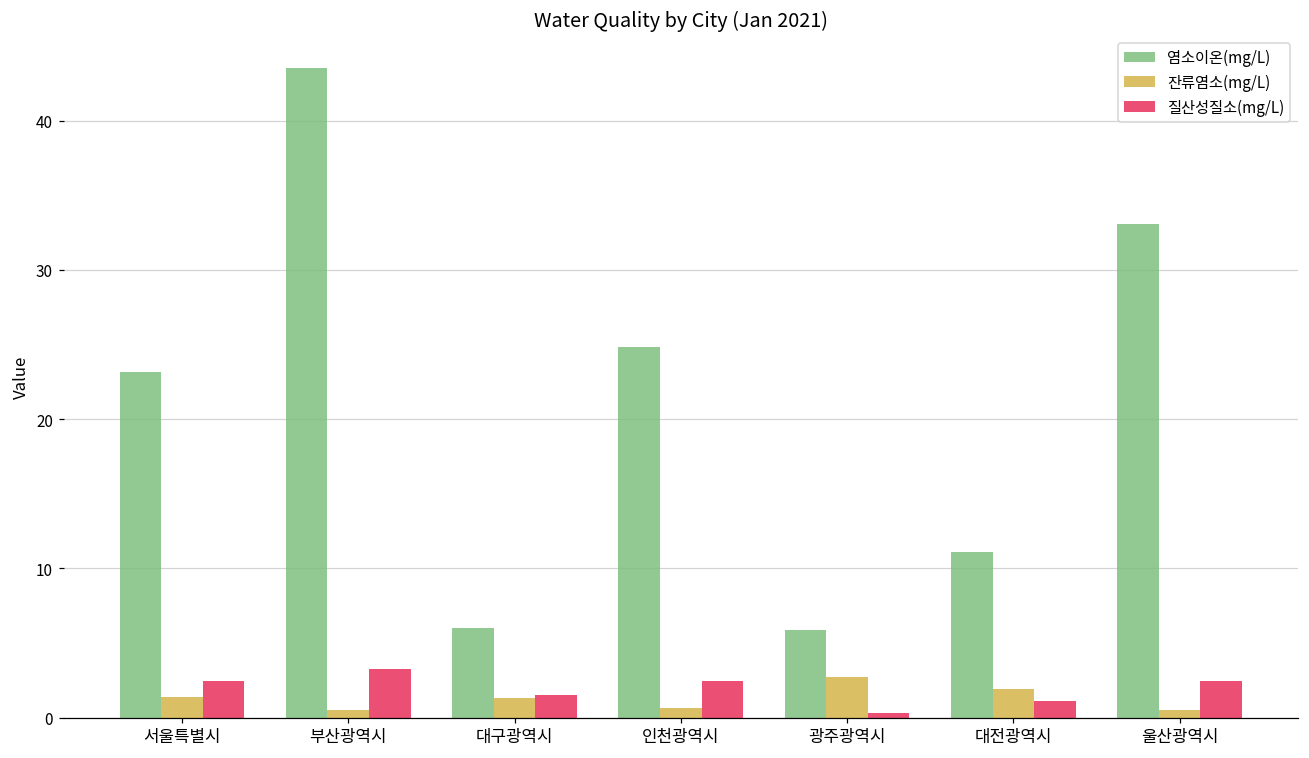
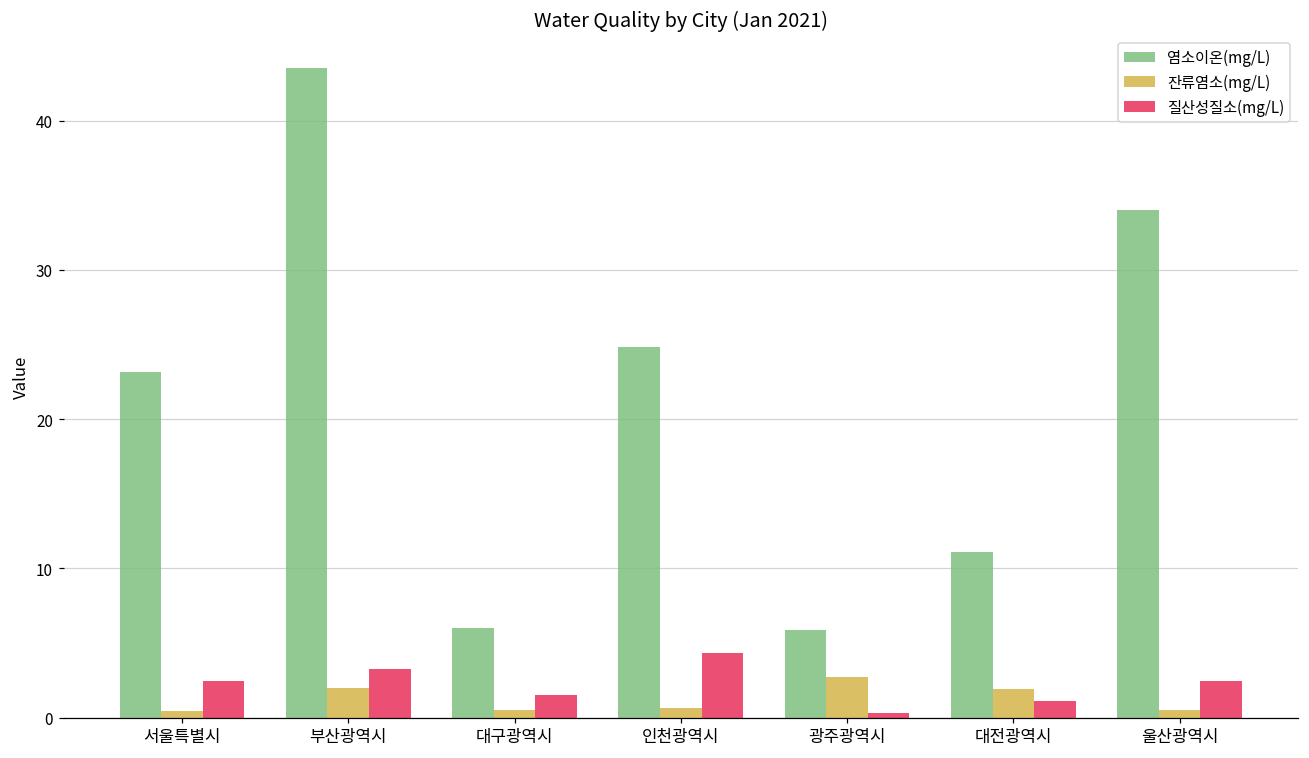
잔류염소(mg/L), 서울특별시: 1.4 -> 0.5
잔류염소(mg/L), 부산광역시: 0.5 -> 2.0
잔류염소(mg/L), 대구광역시: 1.3 -> 0.5
질산성질소(mg/L), 인천광역시: 2.5 -> 4.3
염소이온(mg/L), 울산광역시: 33.1 -> 34.0
